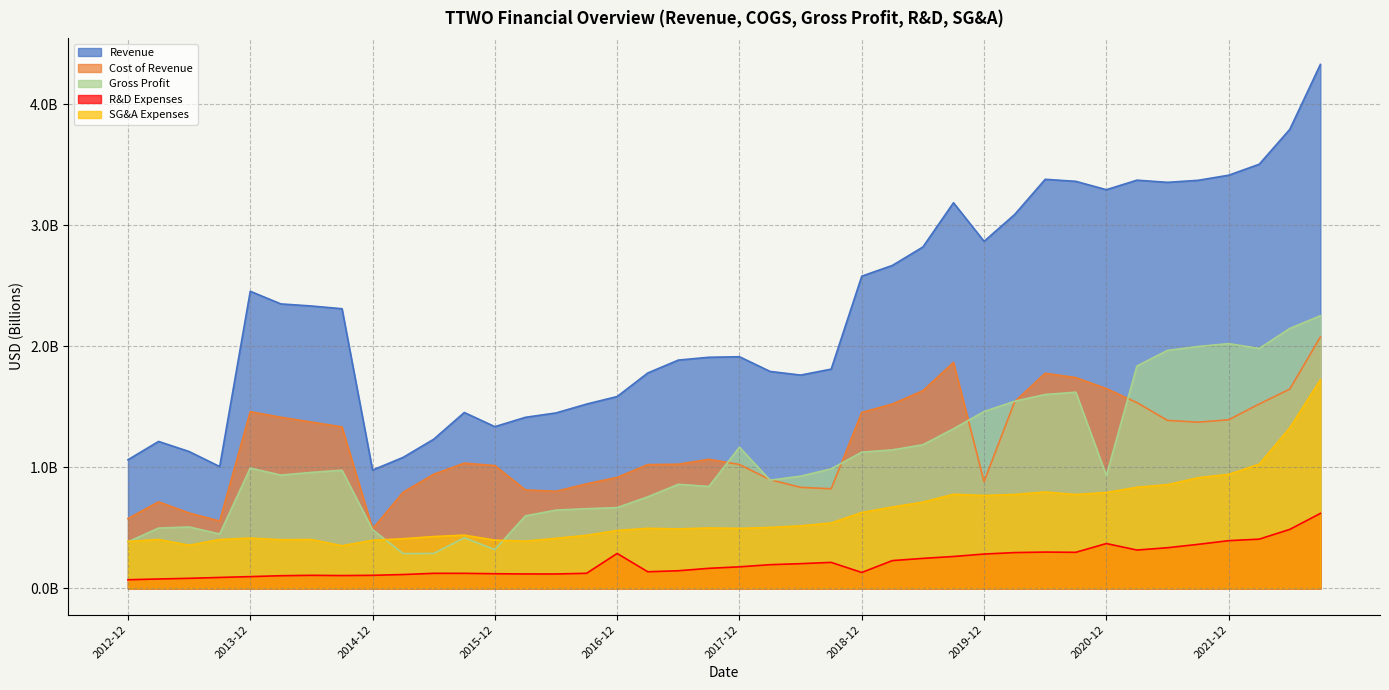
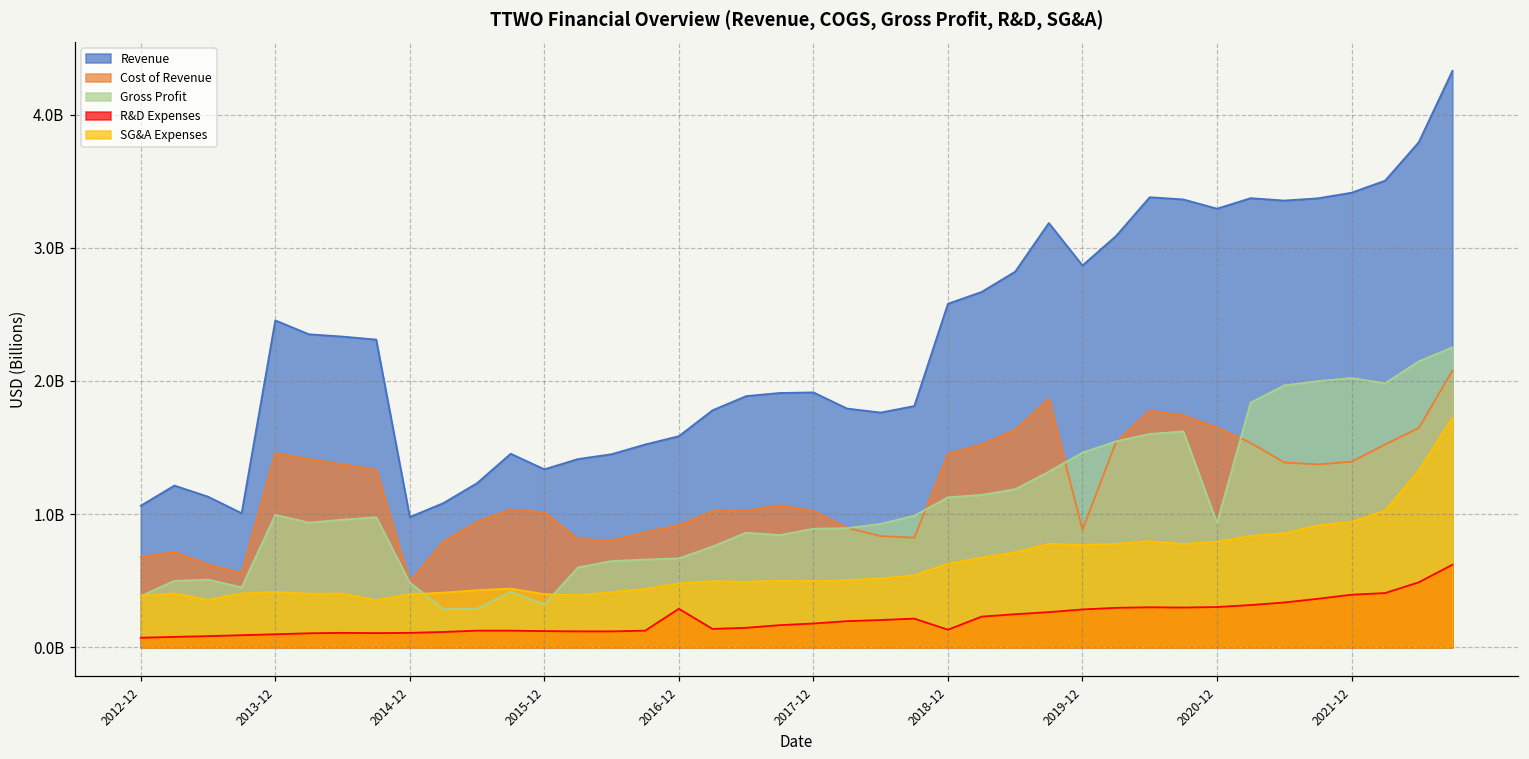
Cost of Revenue, 2012-12: 580000000 -> 680000000
Gross Profit, 2017-12: 1170000000 -> 890000000
R&D Expenses, 2020-12: 370000000 -> 300000000
